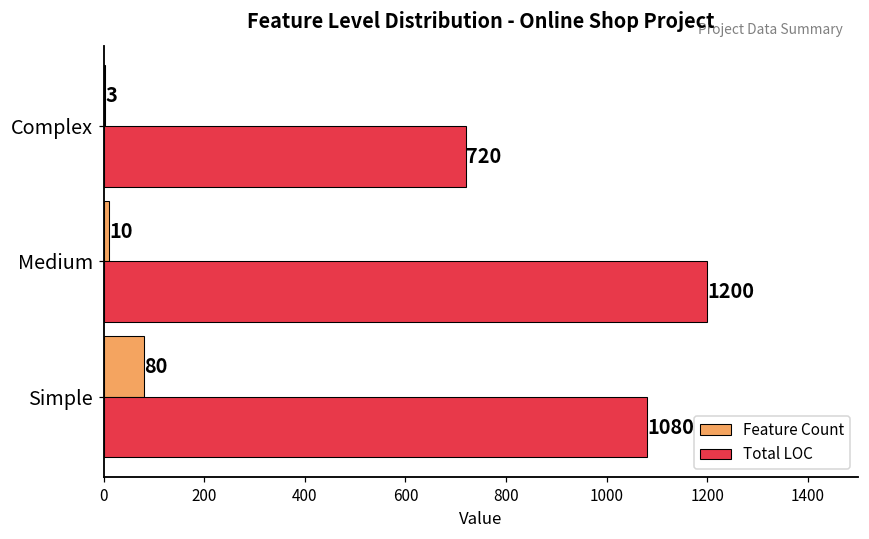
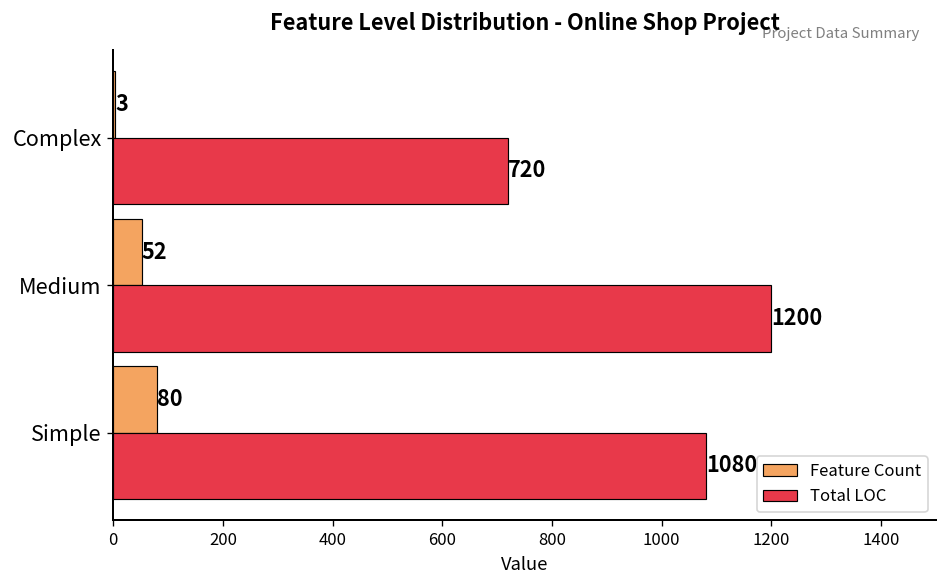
Feature Count, Medium: 10 -> 52
